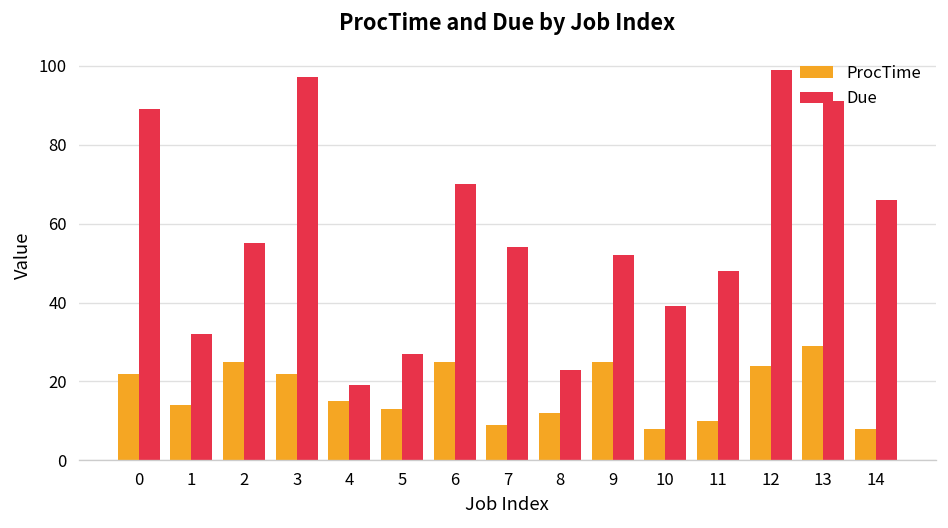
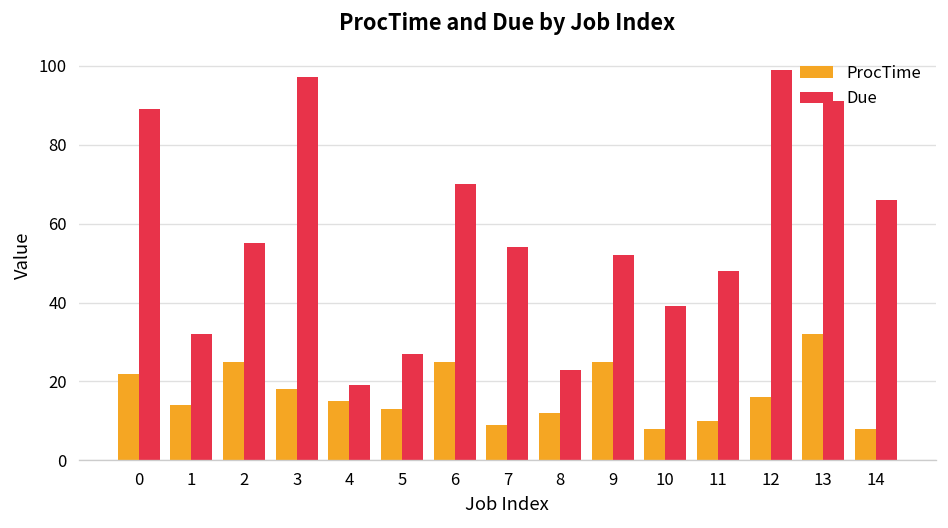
ProcTime, 3: 22 -> 18
ProcTime, 12: 24 -> 16
ProcTime, 13: 29 -> 32
